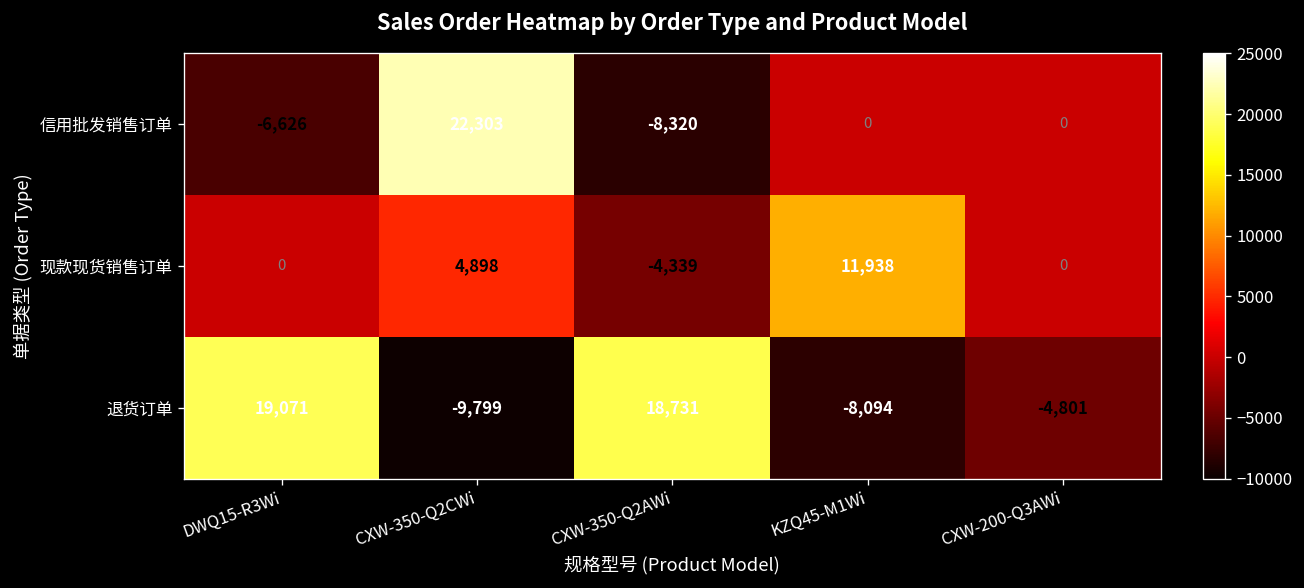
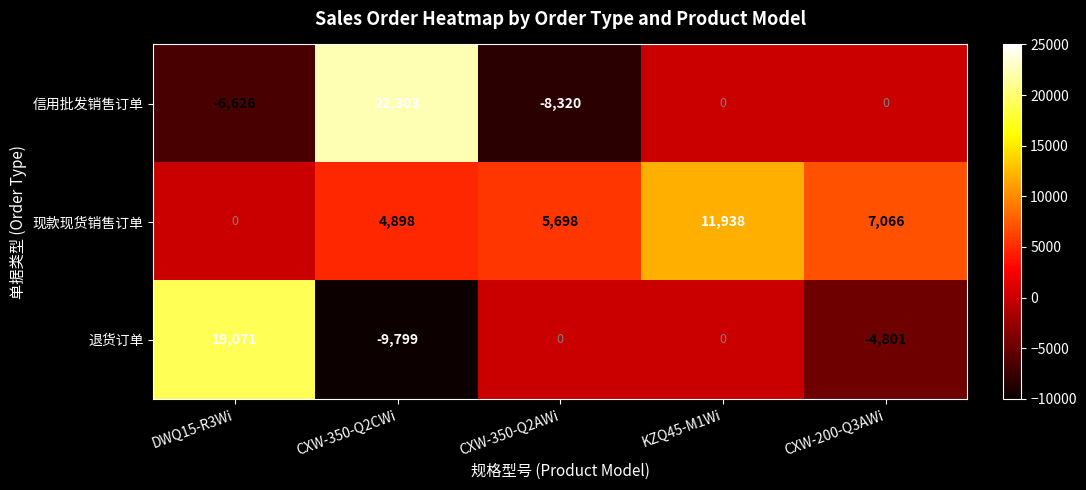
现款现货销售订单, CXW-350-Q2AWi: -4,339 -> 5,698
现款现货销售订单, CXW-200-Q3AWi: 0 -> 7,066
退货订单, CXW-350-Q2AWi: 18,731 -> 0
退货订单, KZQ45-M1Wi: -8,094 -> 0
